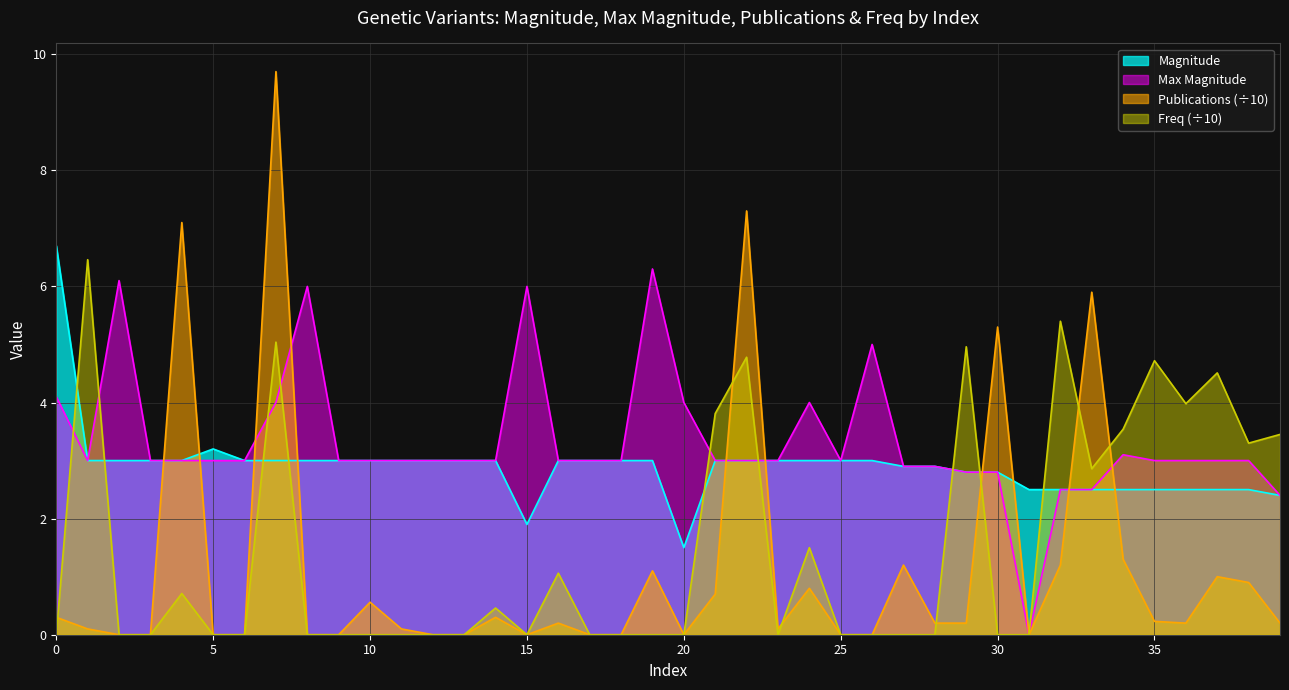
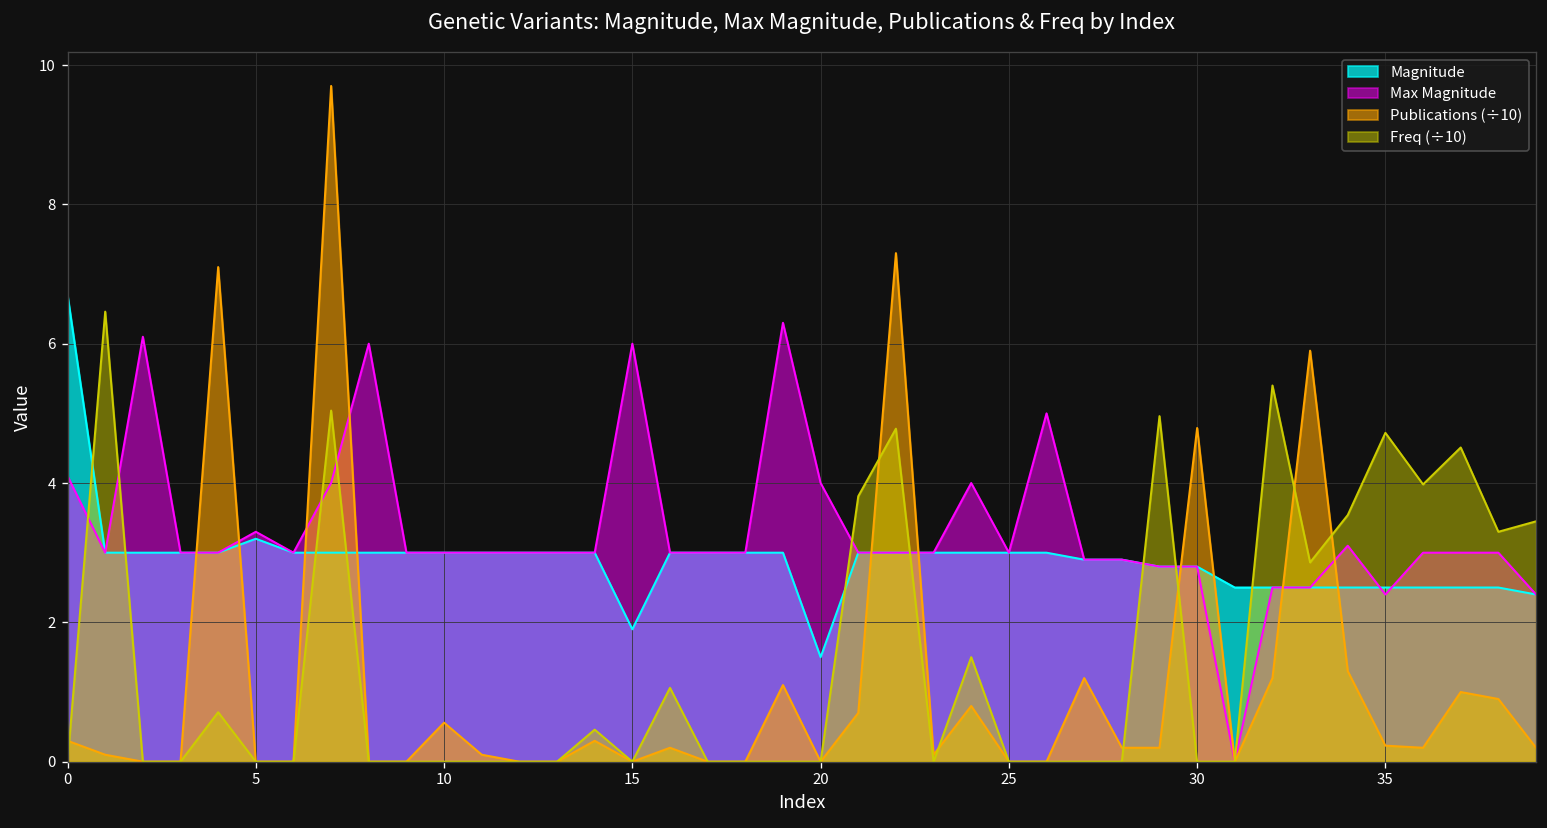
Max Magnitude, 5: 3.0 -> 3.3
Publications (÷10), 30: 5.3 -> 4.8
Max Magnitude, 35: 3.0 -> 2.4
